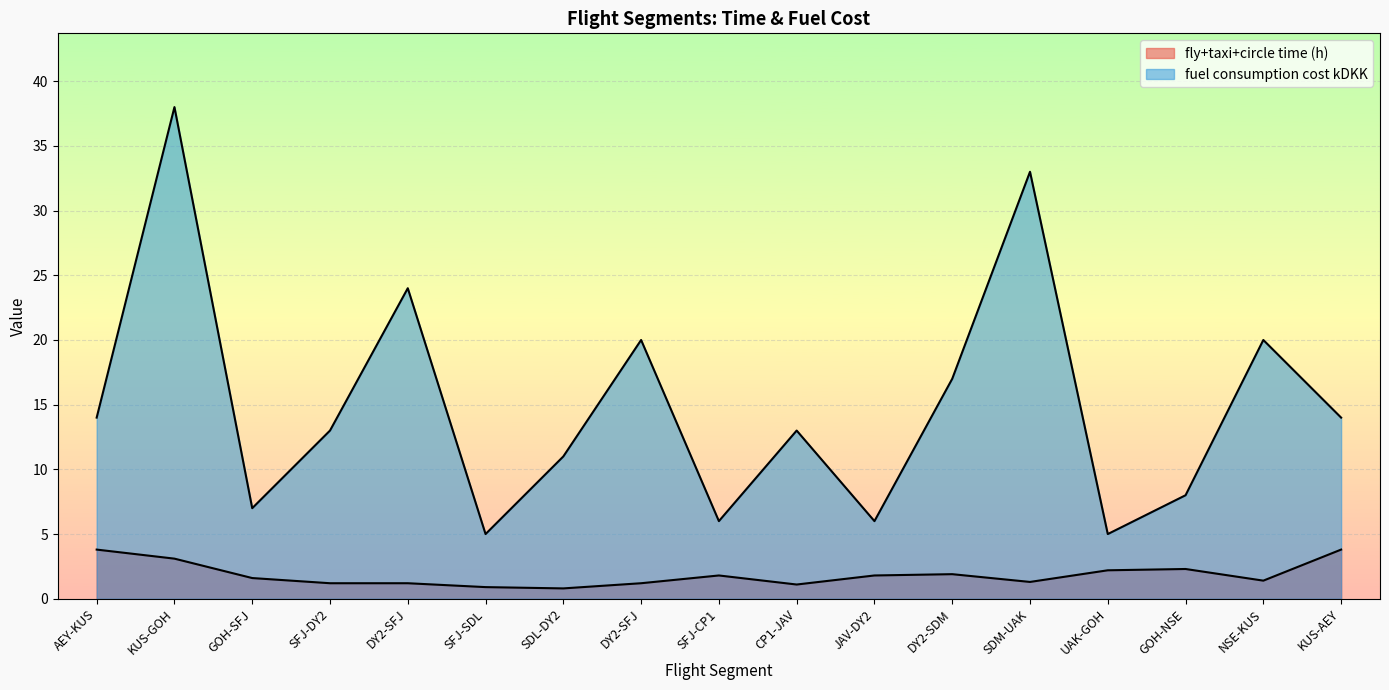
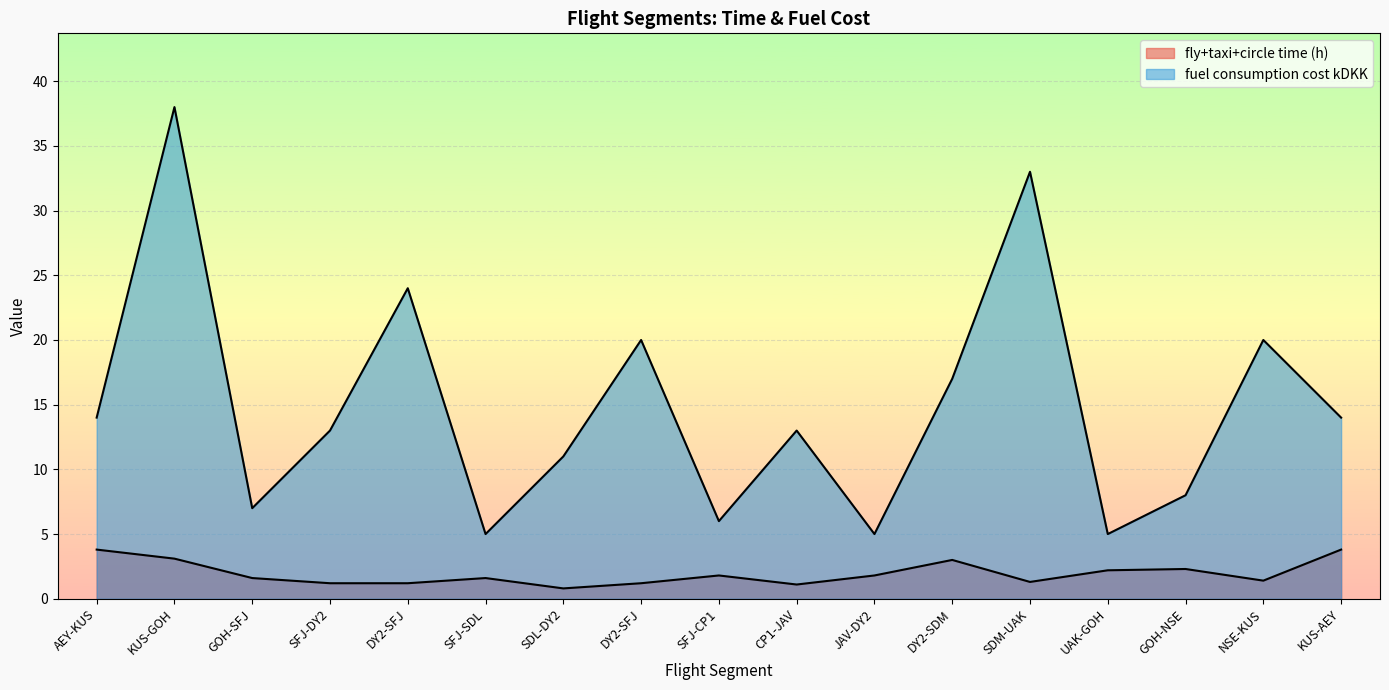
fly+taxi+circle time (h), SFJ-SDL: 0.9 -> 1.6
fuel consumption cost kDKK, JAV-DY2: 6 -> 5
fly+taxi+circle time (h), DY2-SDM: 1.9 -> 3.0
